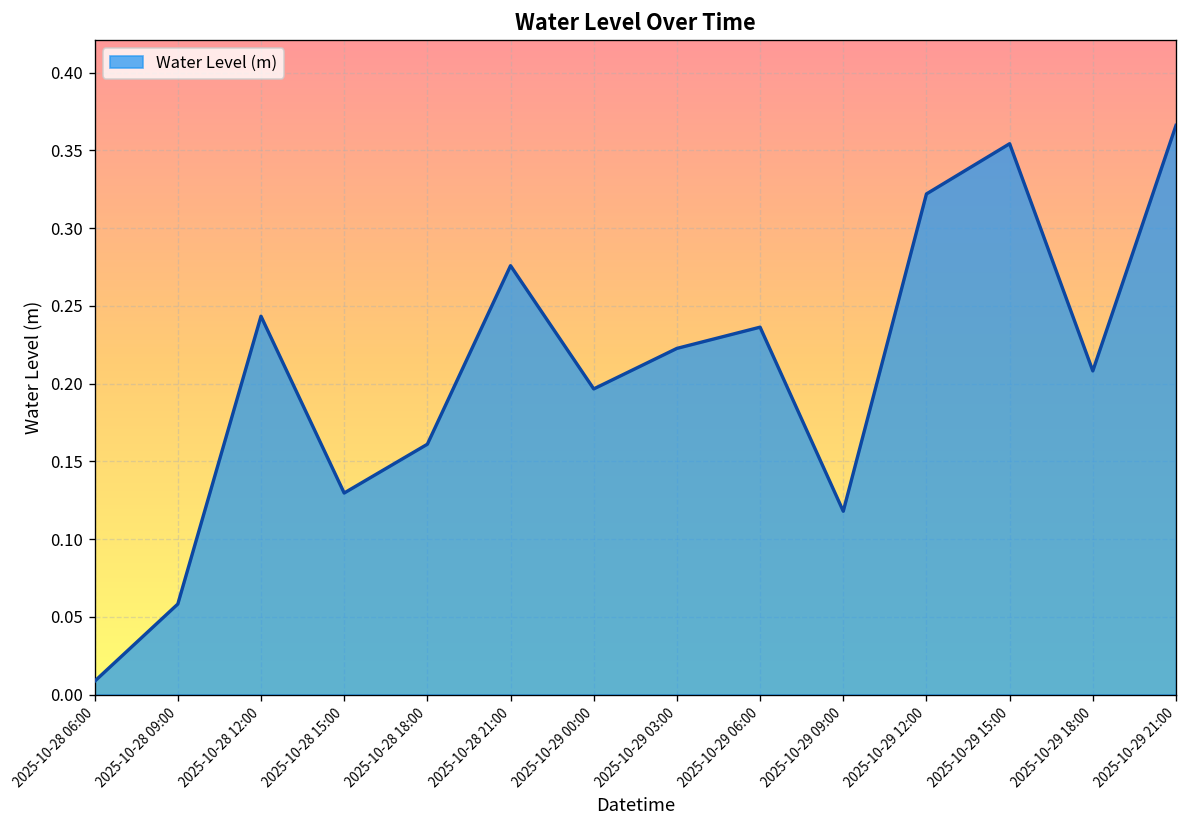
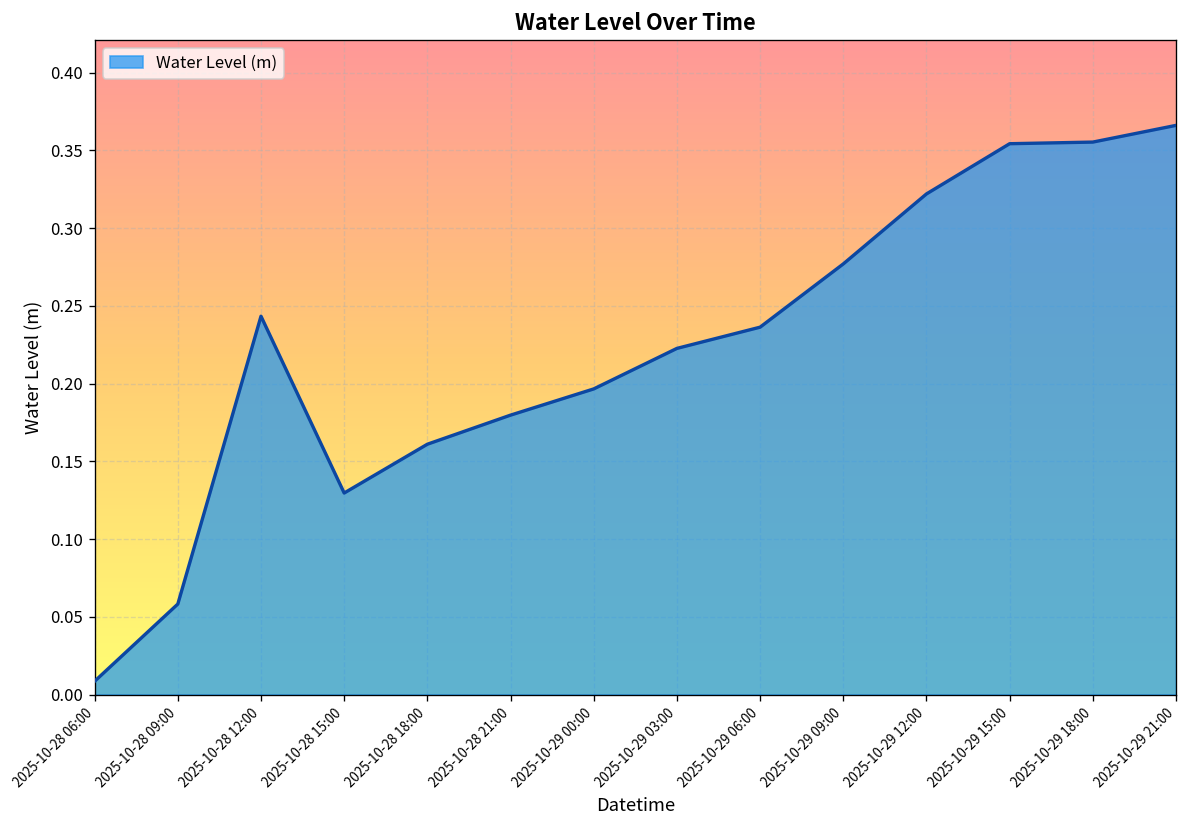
2025-10-28 21:00: 0.276 -> 0.180
2025-10-29 09:00: 0.118 -> 0.277
2025-10-29 18:00: 0.208 -> 0.355
